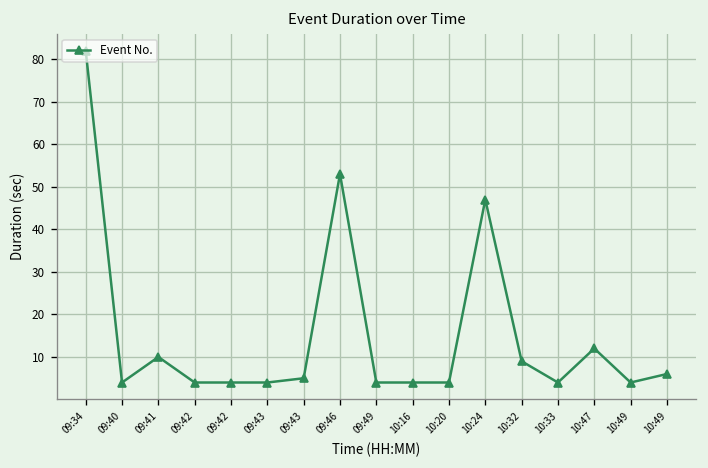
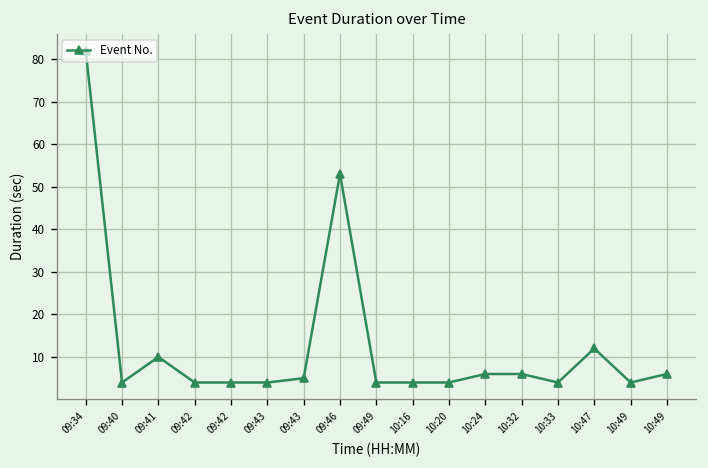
10:24: 47 -> 6
10:32: 9 -> 6
